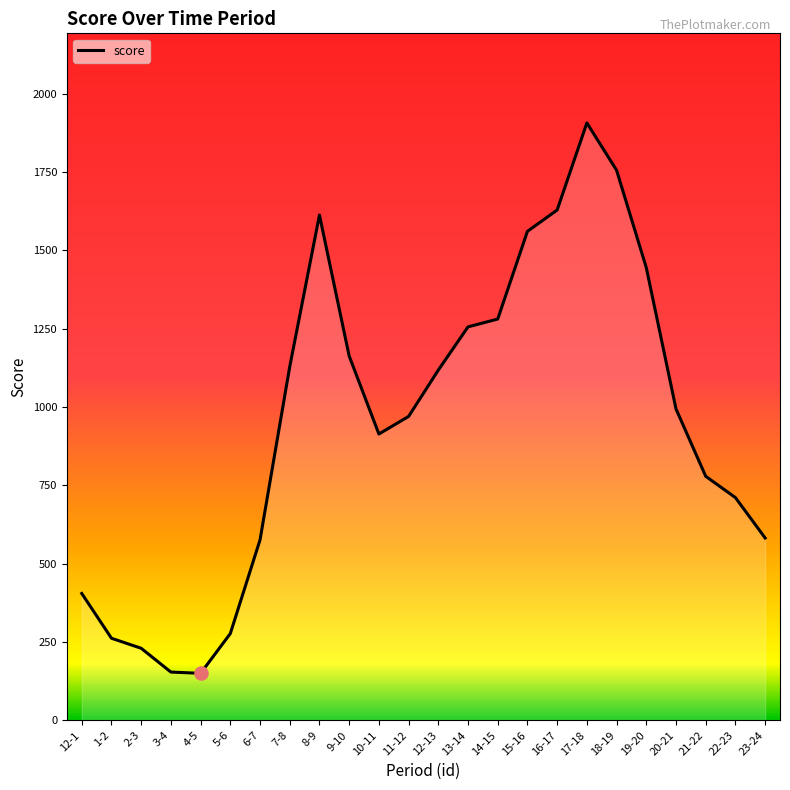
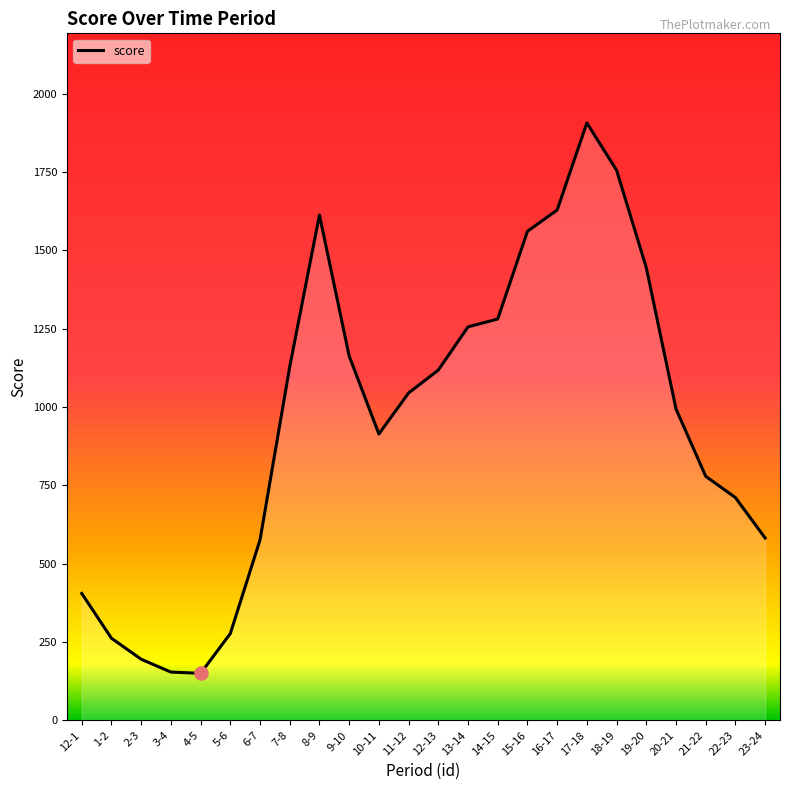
score, 2-3: 230 -> 200
score, 11-12: 970 -> 1050
